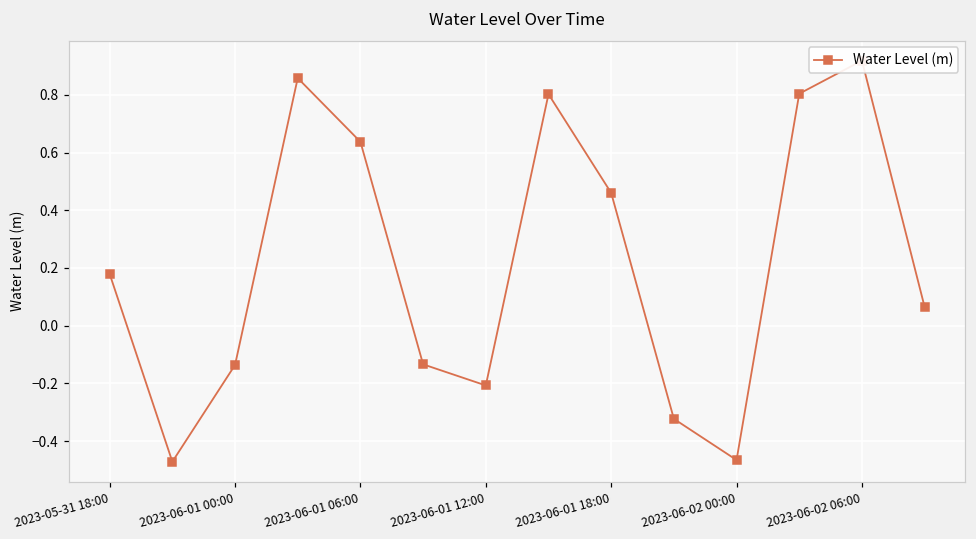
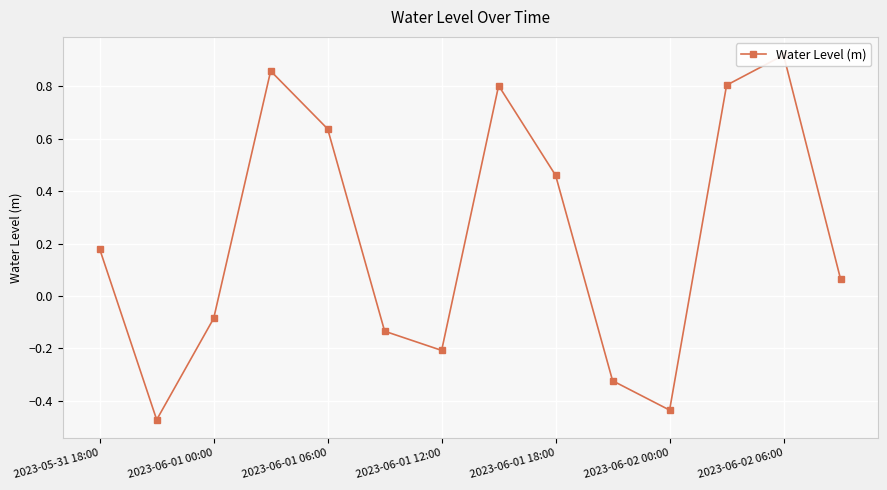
2023-06-01 00:00: -0.14 -> -0.09
2023-06-02 00:00: -0.47 -> -0.43
